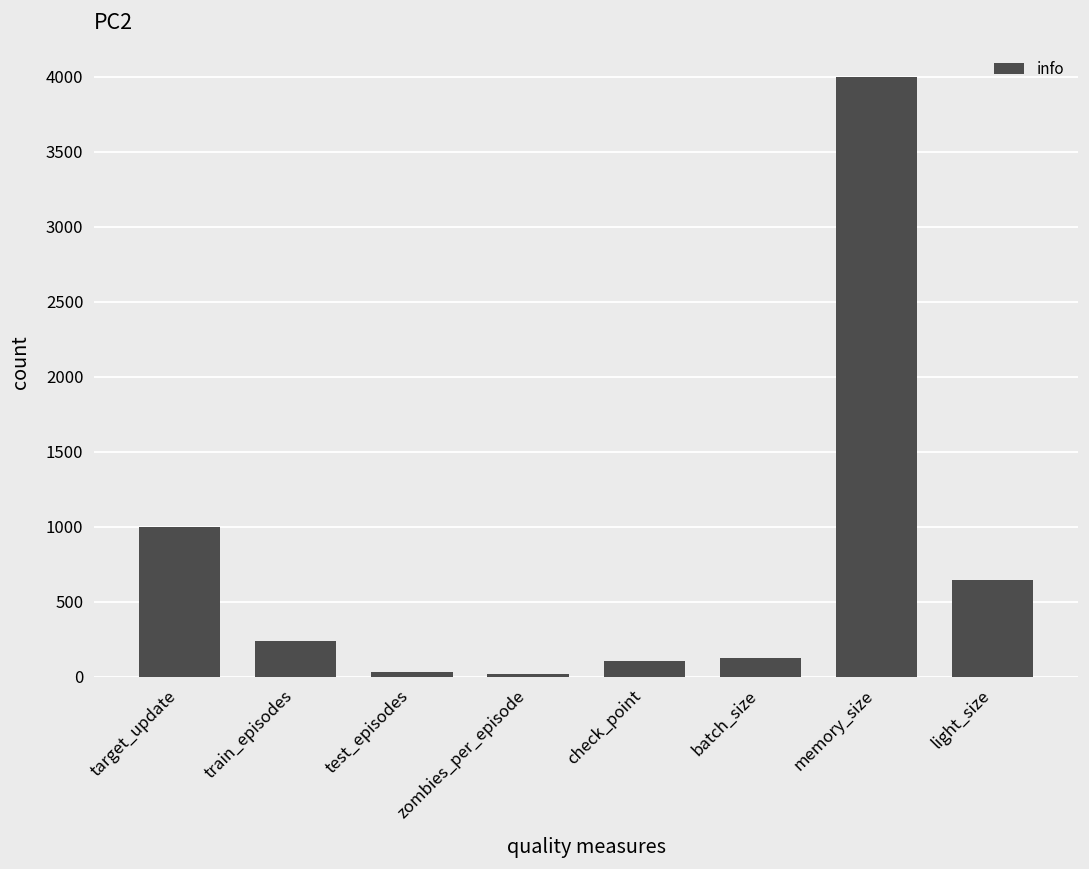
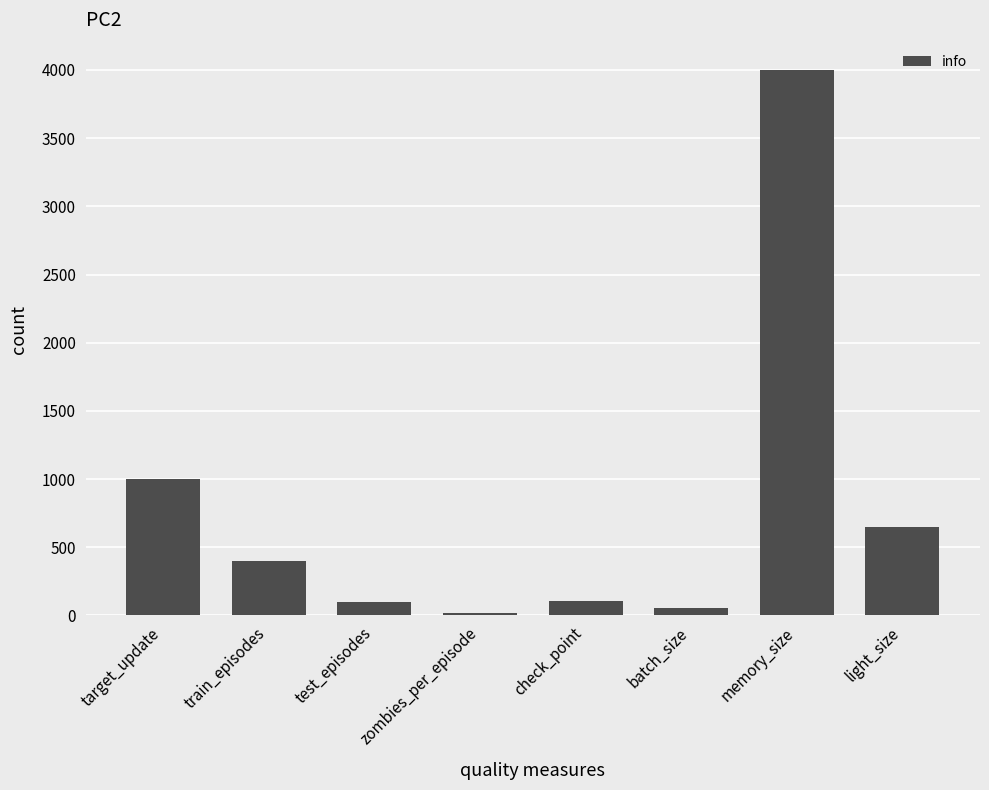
train_episodes: 240 -> 400
test_episodes: 30 -> 100
batch_size: 130 -> 60
